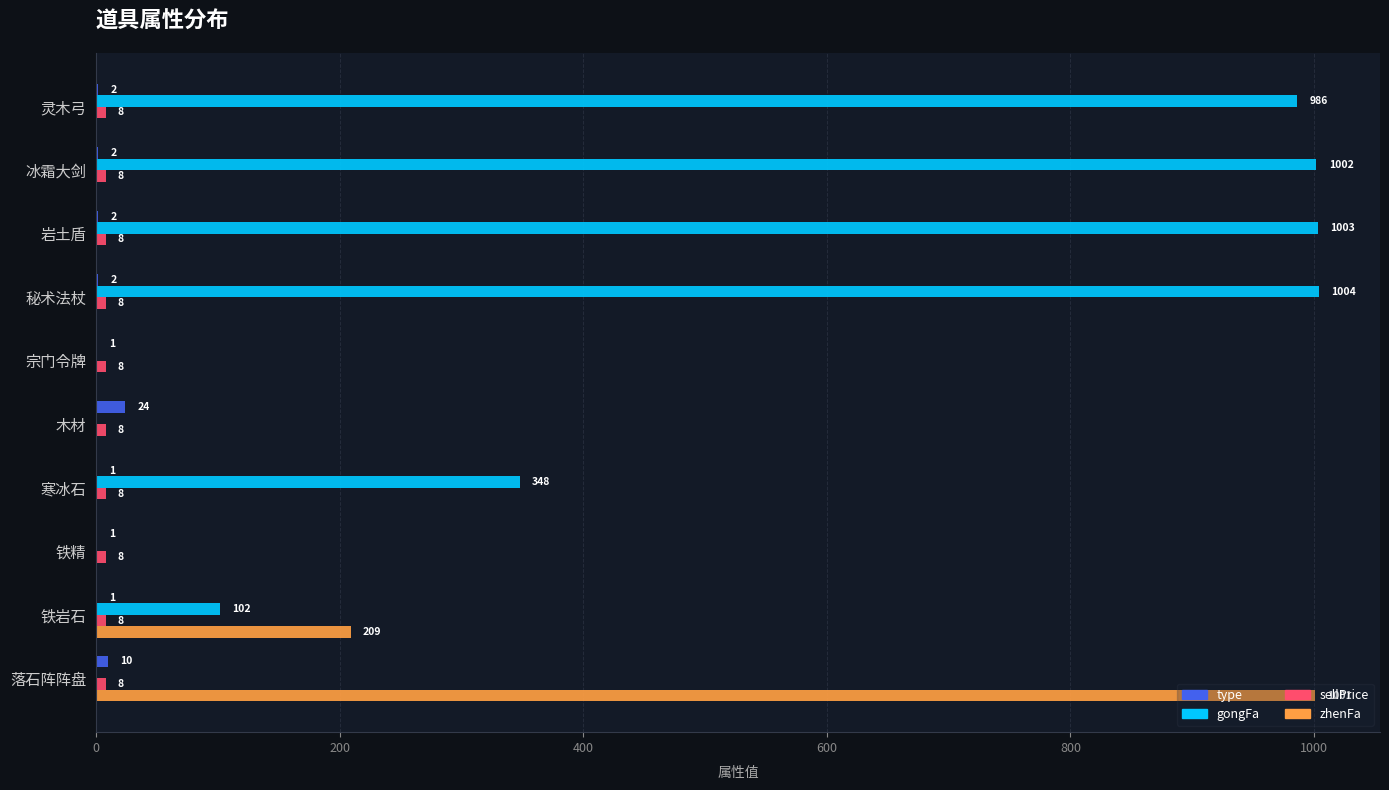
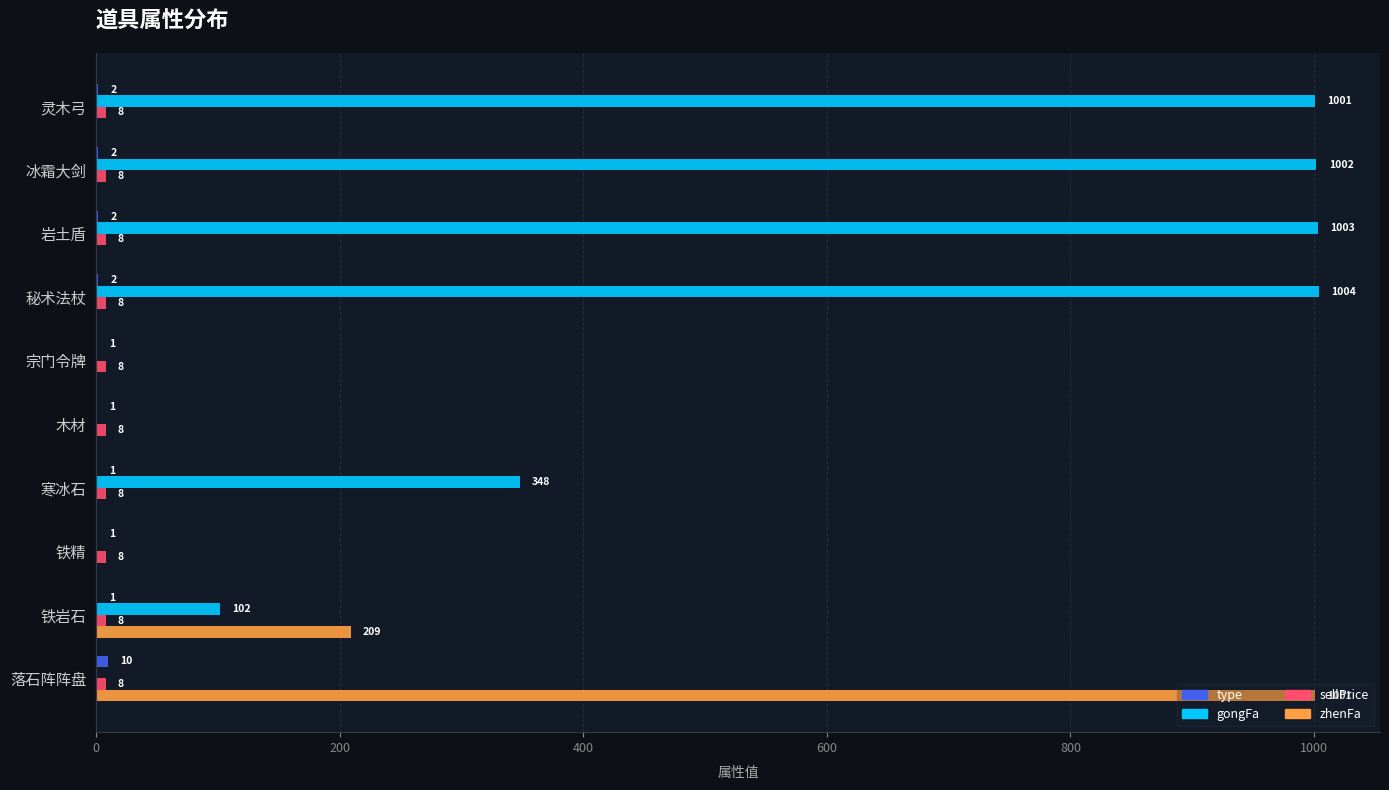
gongFa, 灵木弓: 986 -> 1001
type, 木材: 24 -> 1
